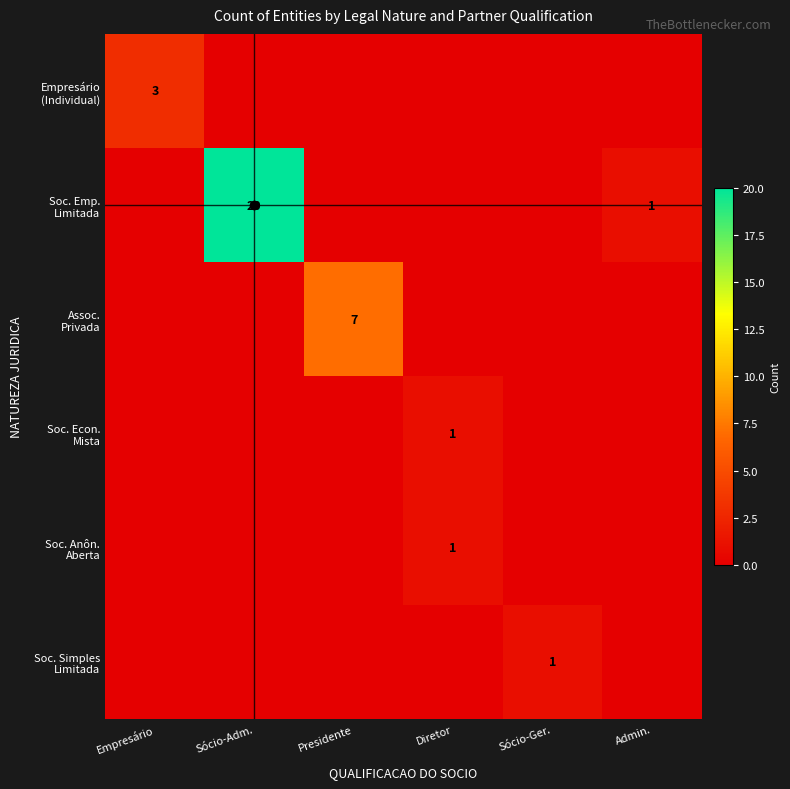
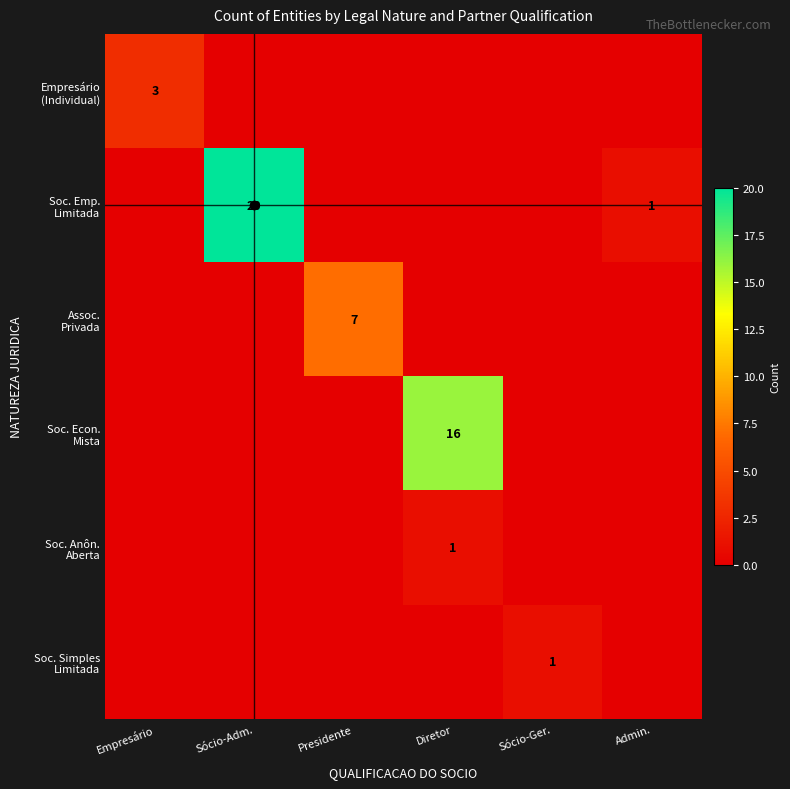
Soc. Econ. Mista, Diretor: 1 -> 16
